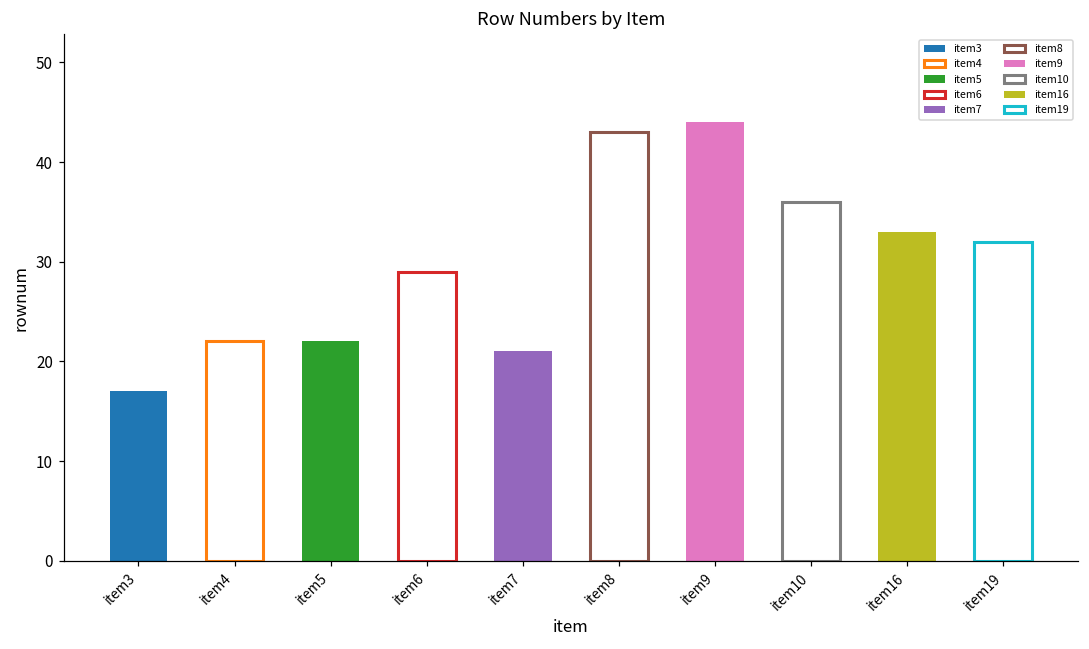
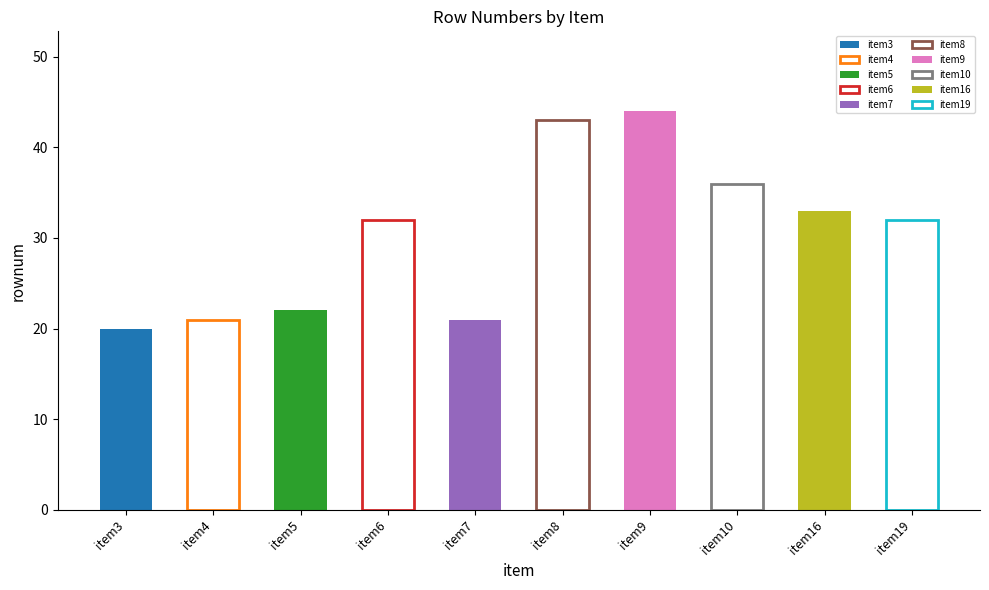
item3: 17 -> 20
item4: 22 -> 21
item6: 29 -> 32
